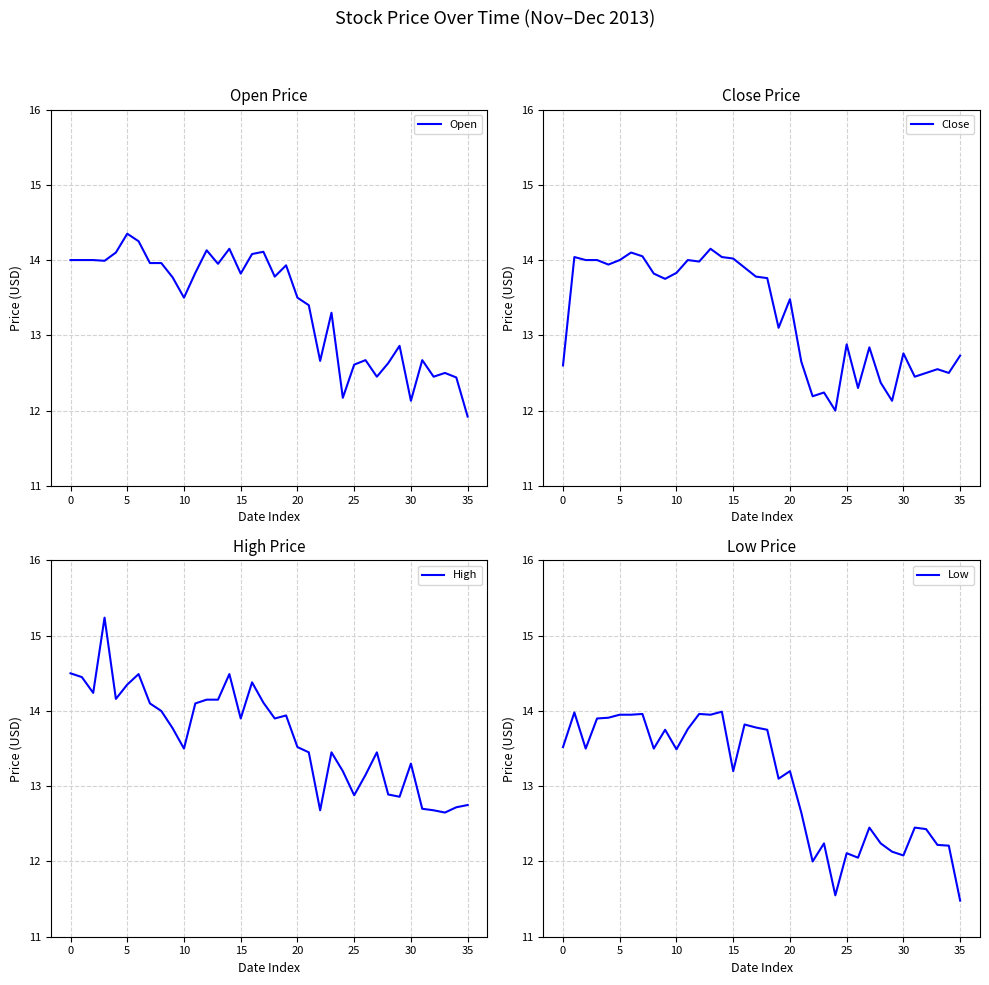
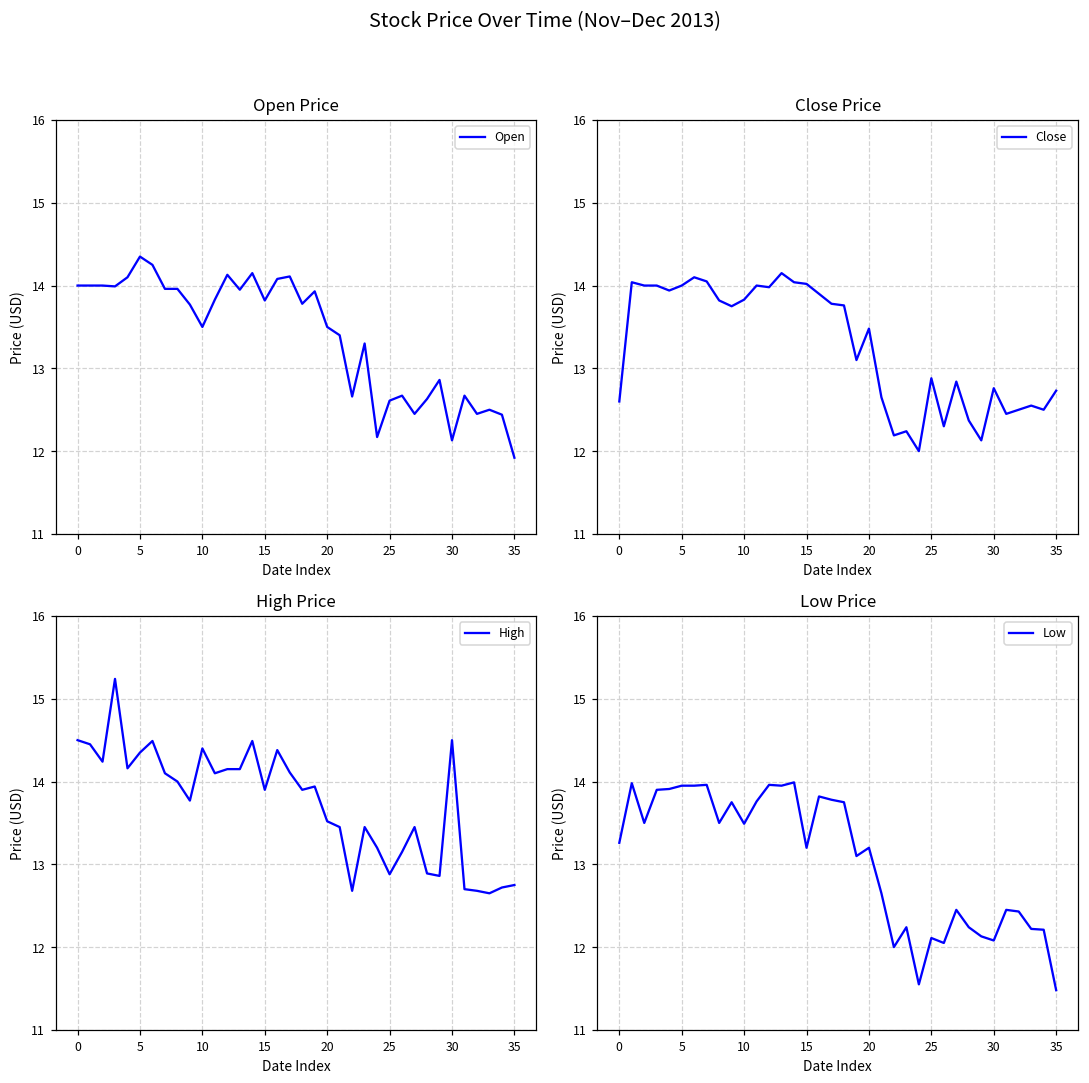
High Price, 10: 13.5 -> 14.4
High Price, 30: 13.3 -> 14.5
Low Price, 0: 13.5 -> 13.3
